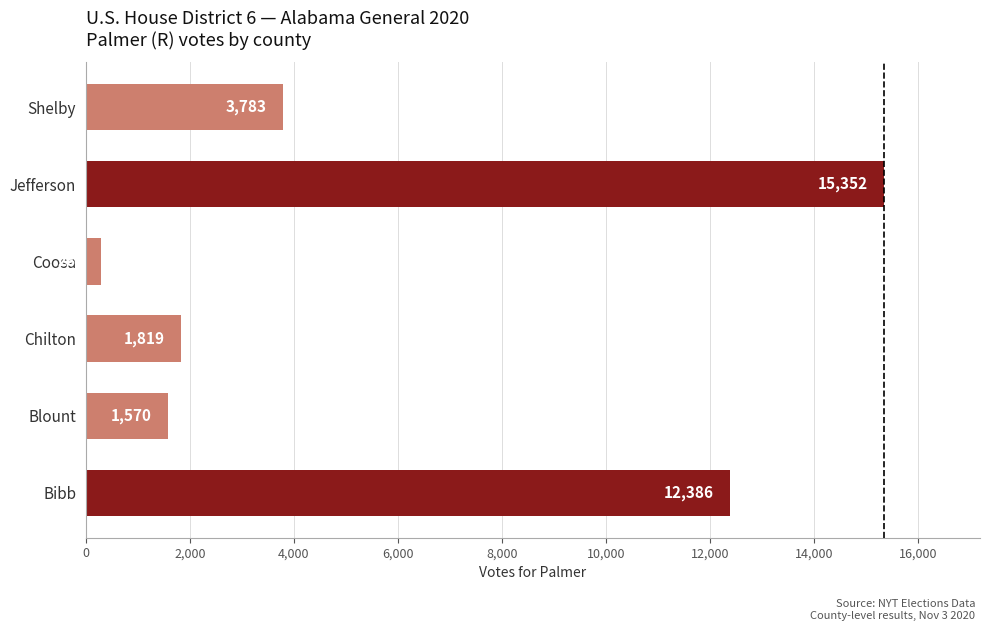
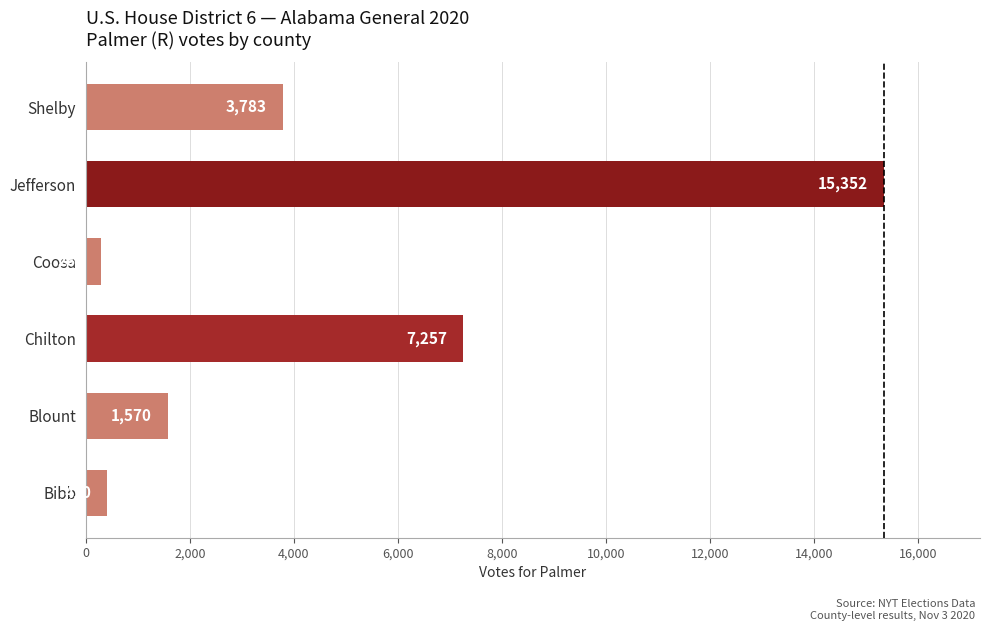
Chilton: 1,819 -> 7,257
Bibb: 12,400 -> 400
